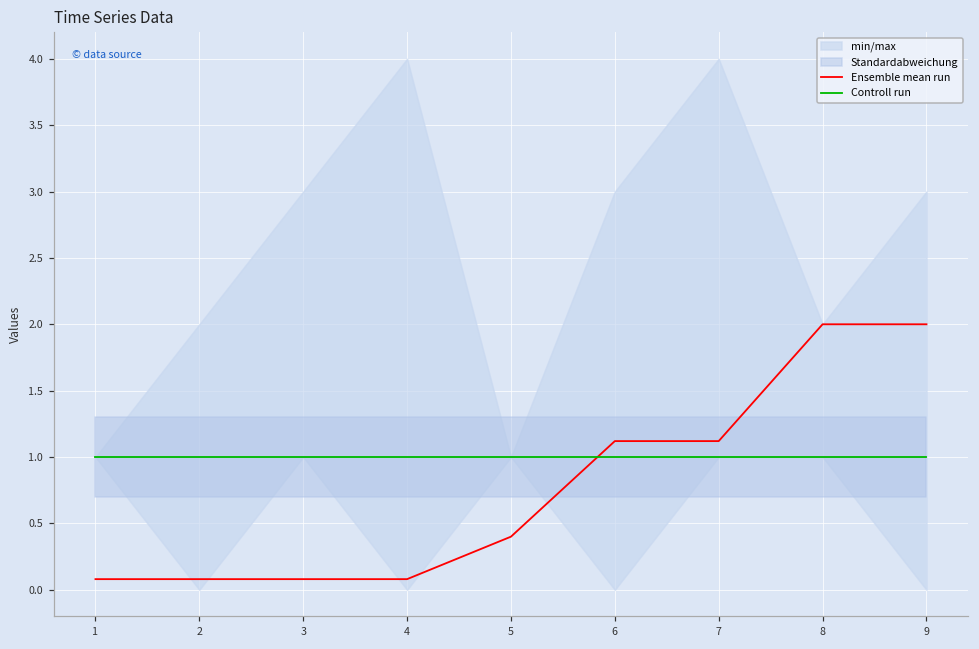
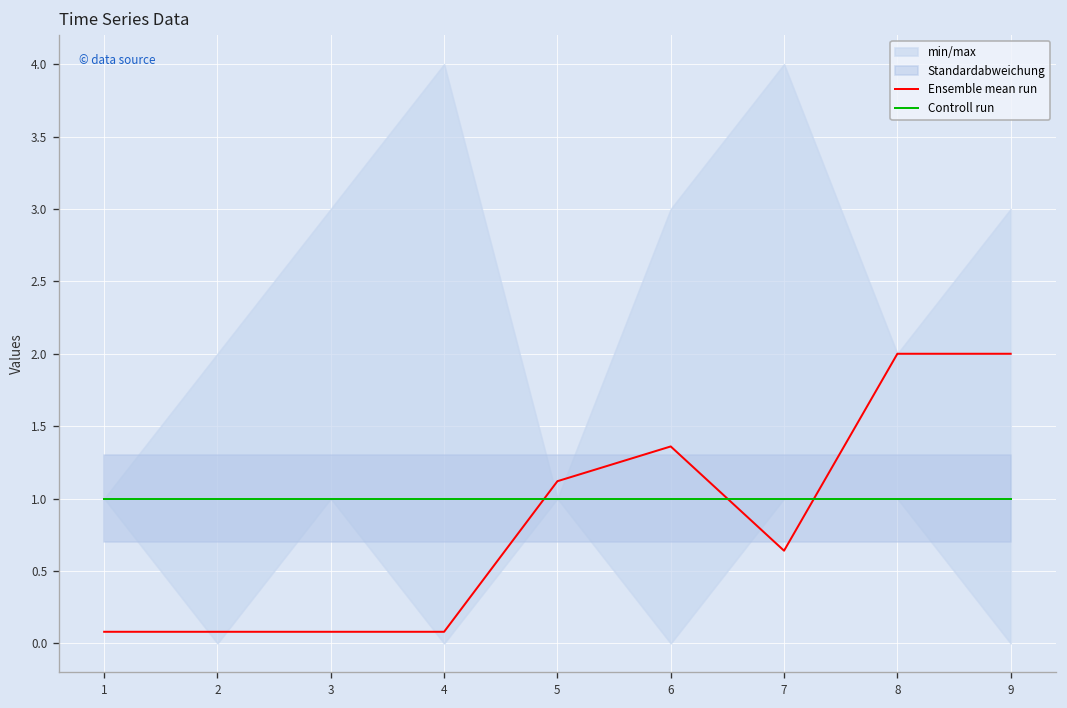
Ensemble mean run, 5: 0.40 -> 1.12
Ensemble mean run, 6: 1.12 -> 1.36
Ensemble mean run, 7: 1.12 -> 0.64
